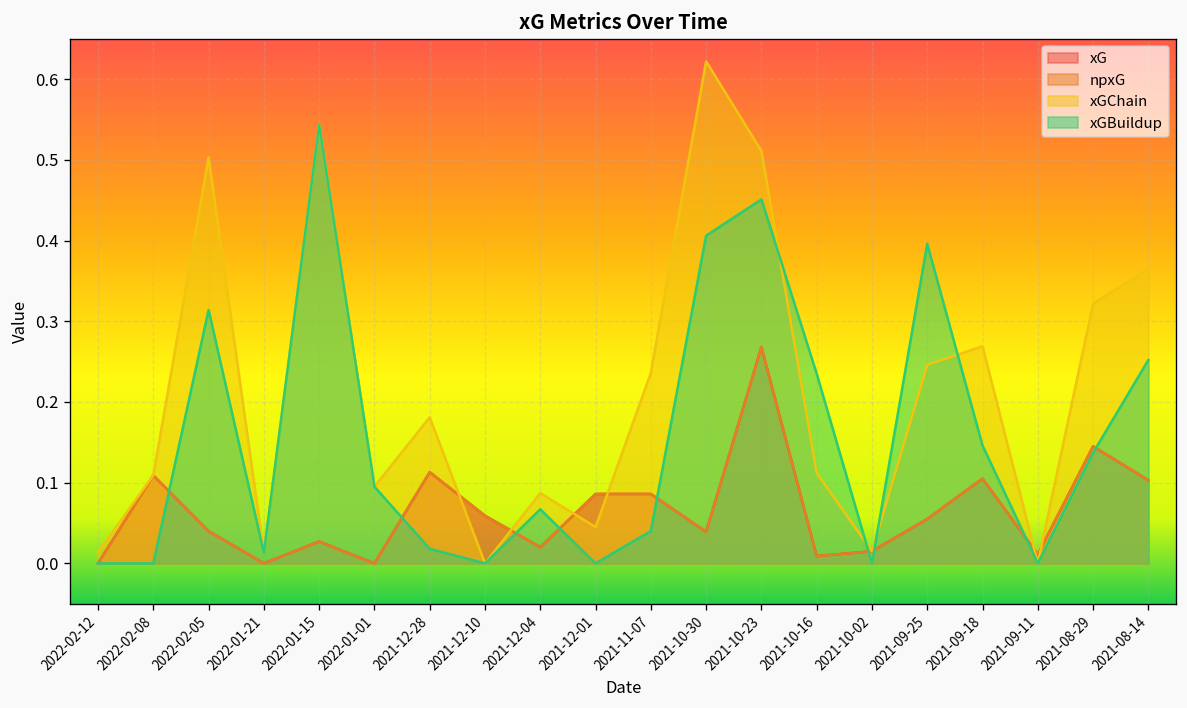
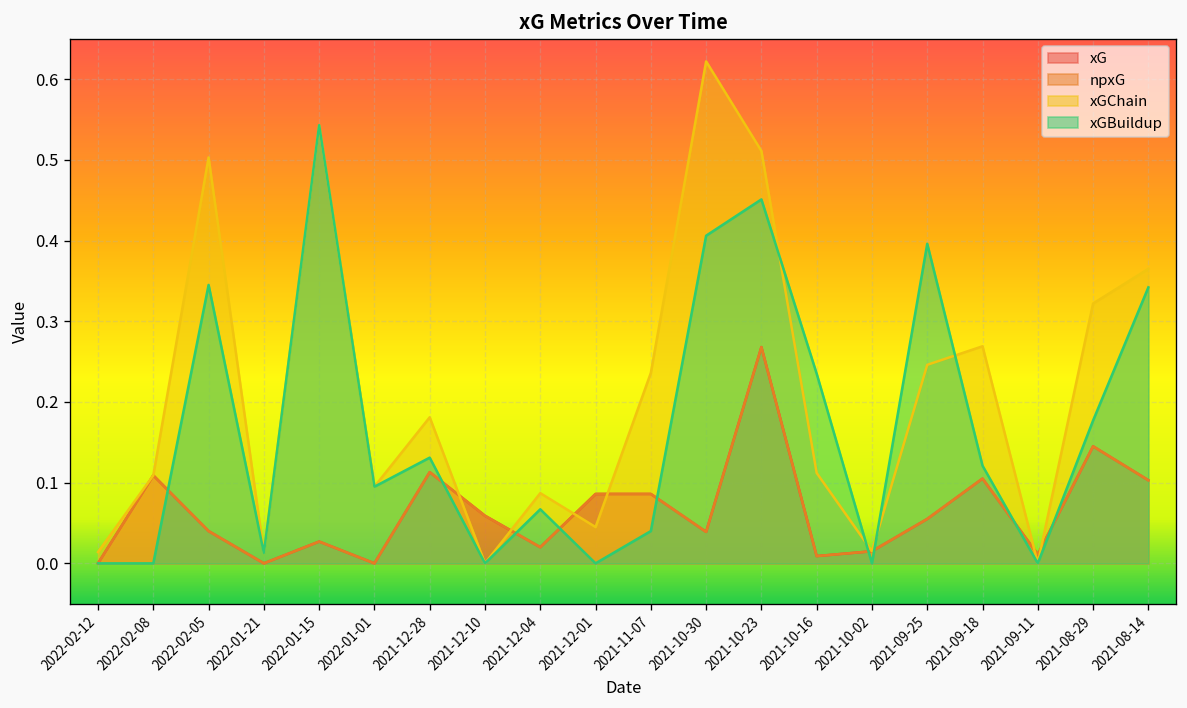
xGBuildup, 2022-02-05: 0.31 -> 0.35
xGBuildup, 2021-12-28: 0.02 -> 0.13
xGBuildup, 2021-09-18: 0.15 -> 0.12
xGBuildup, 2021-08-29: 0.14 -> 0.18
xGBuildup, 2021-08-14: 0.25 -> 0.34
